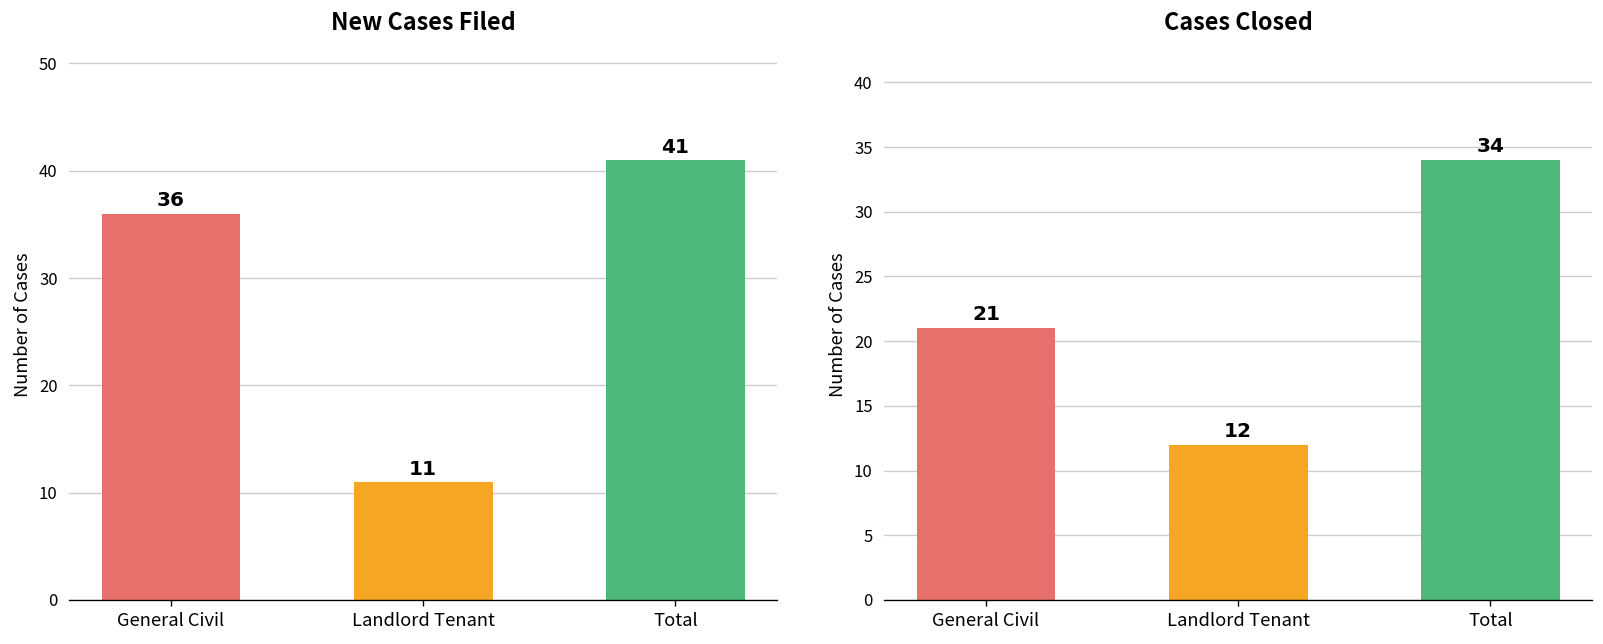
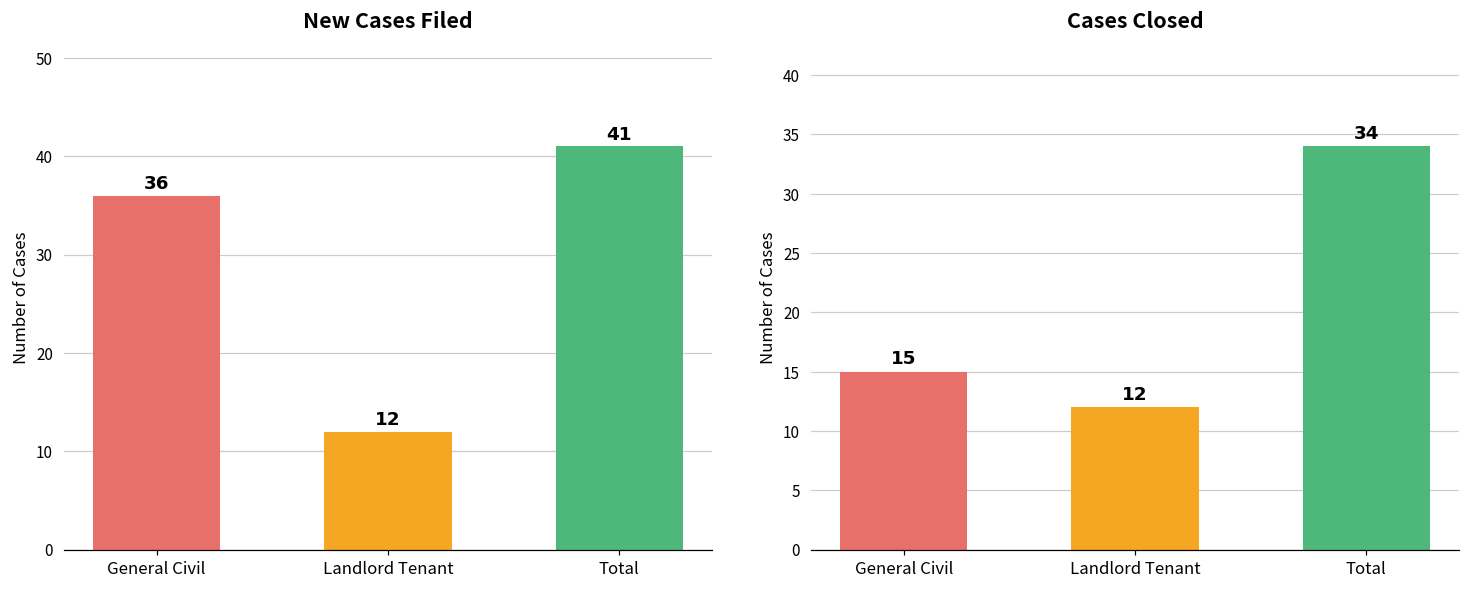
New Cases Filed, Landlord Tenant: 11 -> 12
Cases Closed, General Civil: 21 -> 15
